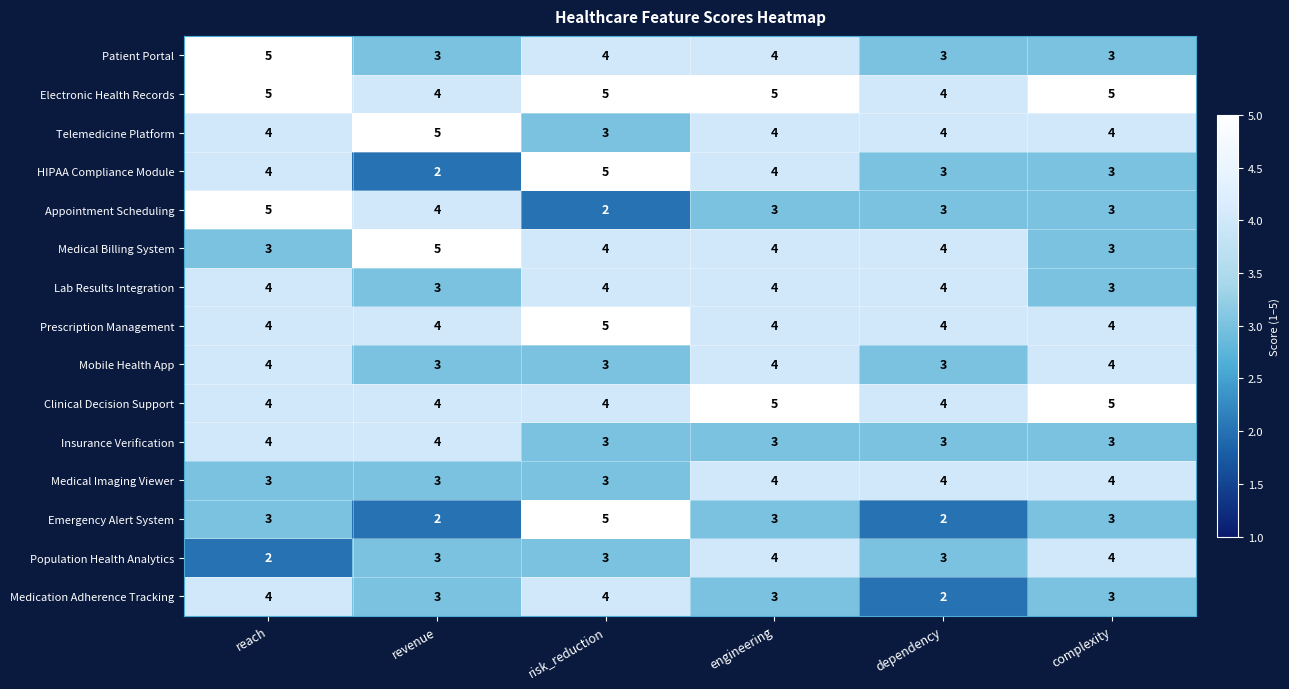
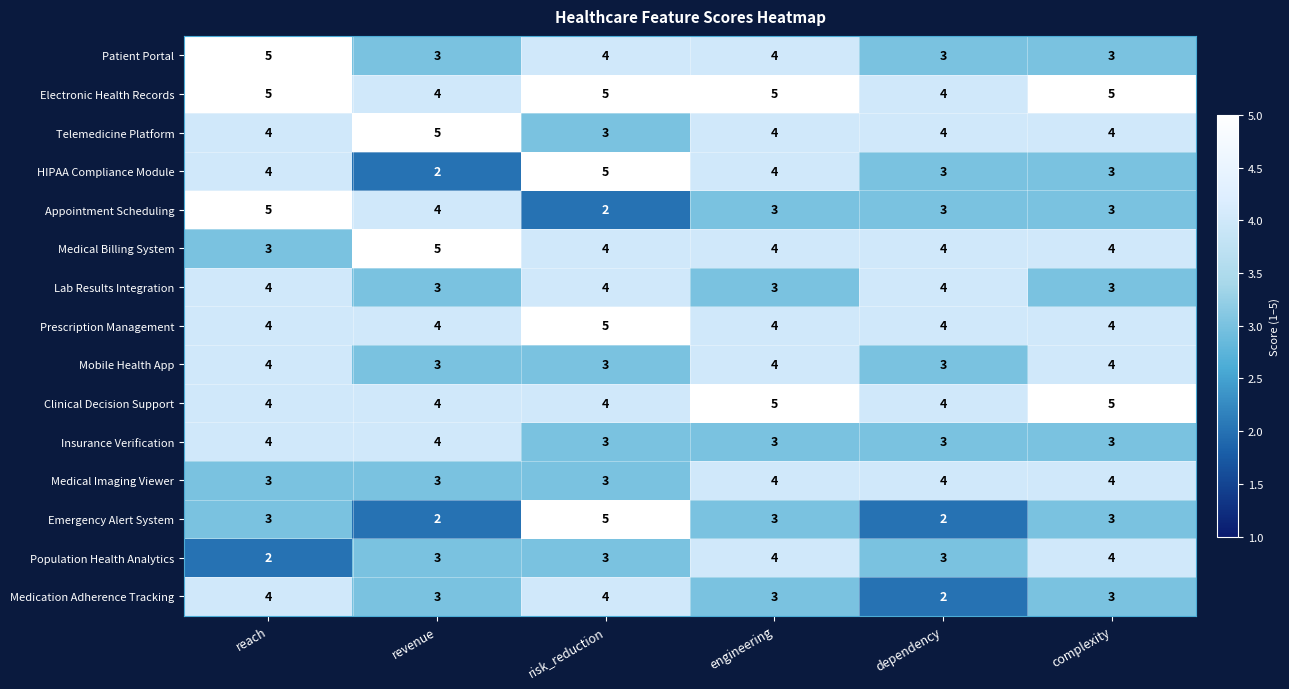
Medical Billing System, complexity: 3 -> 4
Lab Results Integration, engineering: 4 -> 3
